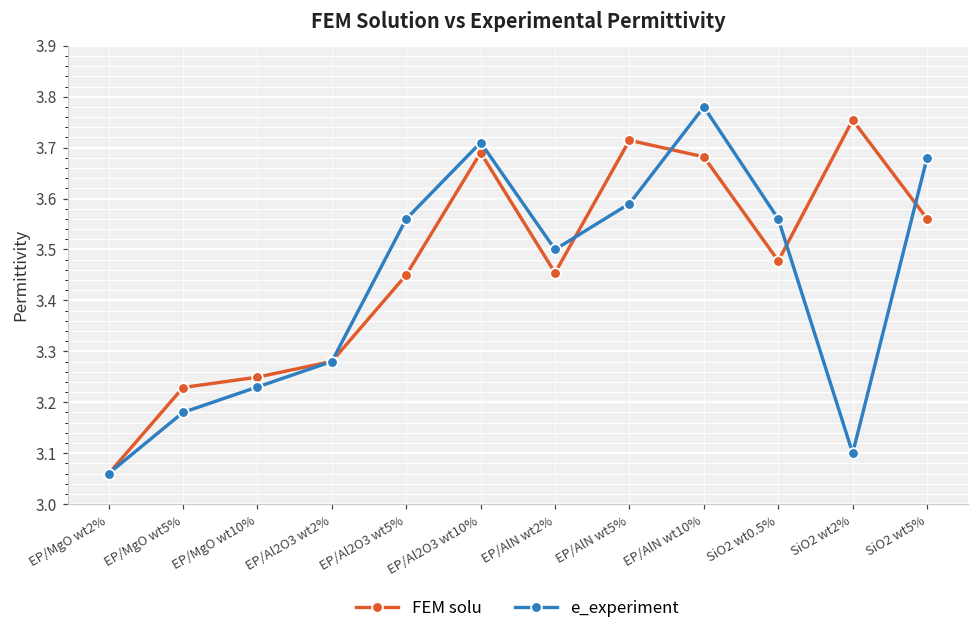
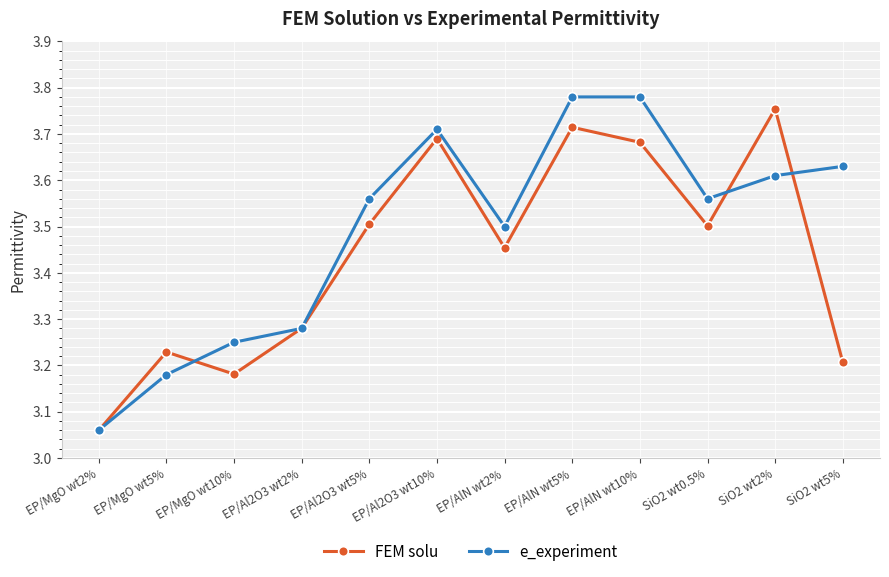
FEM solu, EP/MgO wt10%: 3.25 -> 3.18
e_experiment, EP/MgO wt10%: 3.23 -> 3.25
FEM solu, EP/Al2O3 wt5%: 3.45 -> 3.50
e_experiment, EP/AlN wt5%: 3.59 -> 3.78
FEM solu, SiO2 wt0.5%: 3.48 -> 3.50
e_experiment, SiO2 wt2%: 3.10 -> 3.61
FEM solu, SiO2 wt5%: 3.56 -> 3.21
e_experiment, SiO2 wt5%: 3.68 -> 3.63
